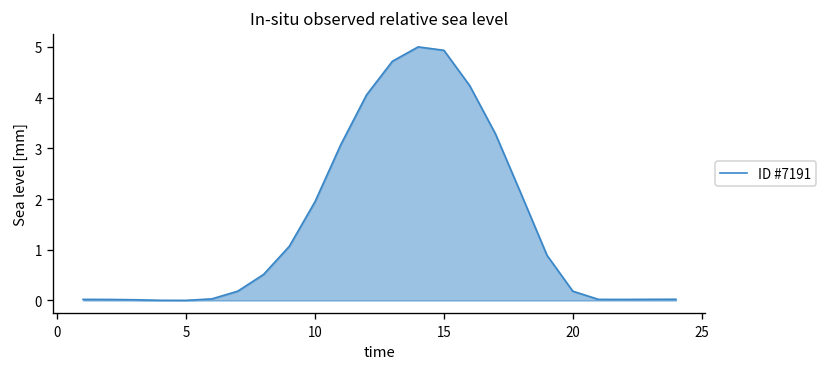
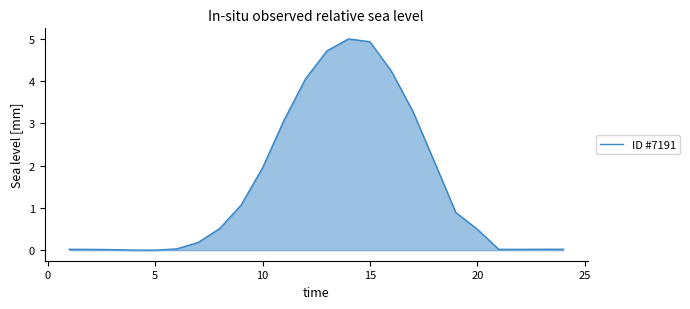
20: 0.2 -> 0.5
